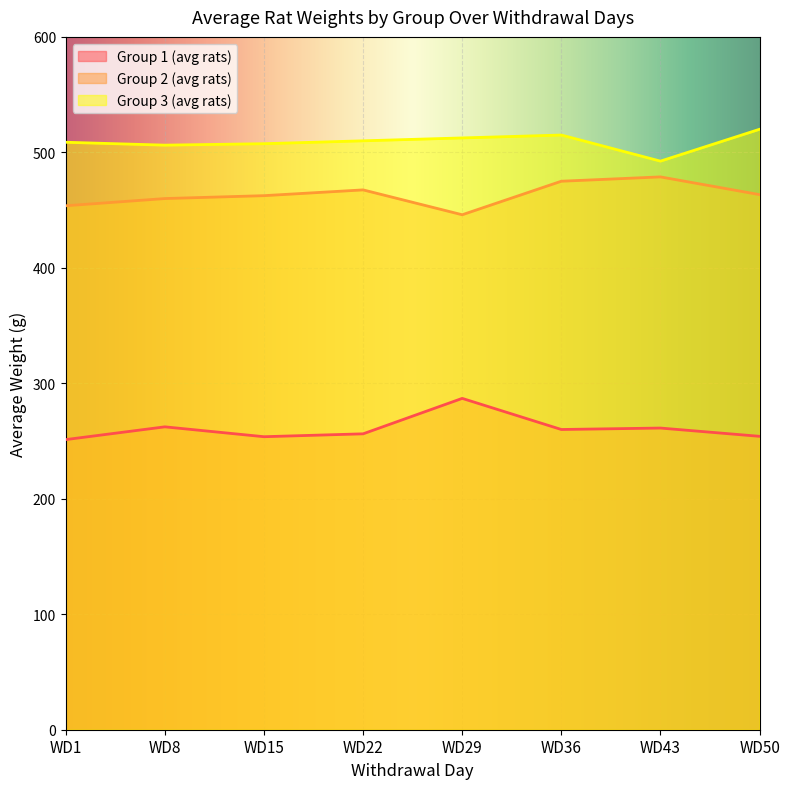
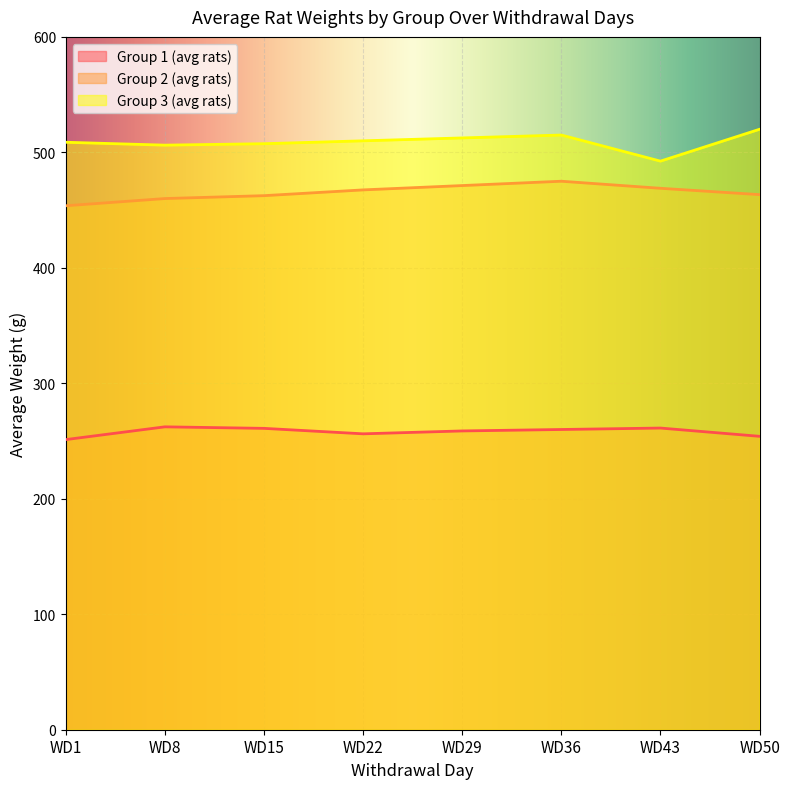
Group 1 (avg rats), WD15: 254 -> 261
Group 1 (avg rats), WD29: 287 -> 259
Group 2 (avg rats), WD29: 446 -> 471
Group 2 (avg rats), WD43: 479 -> 469
